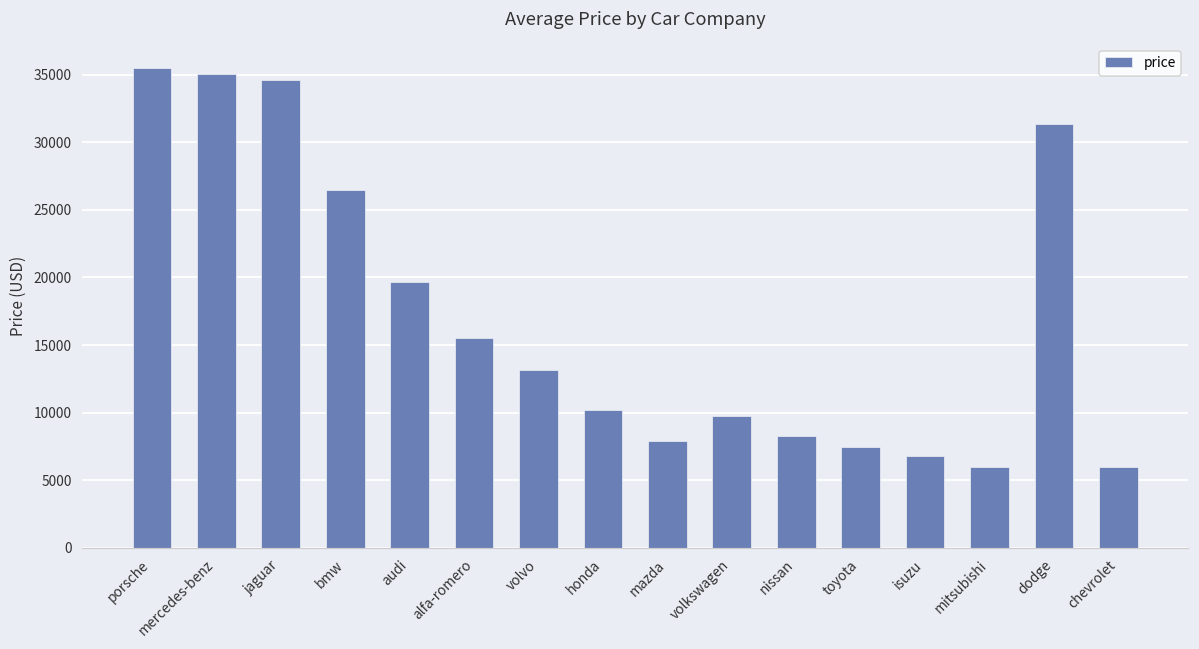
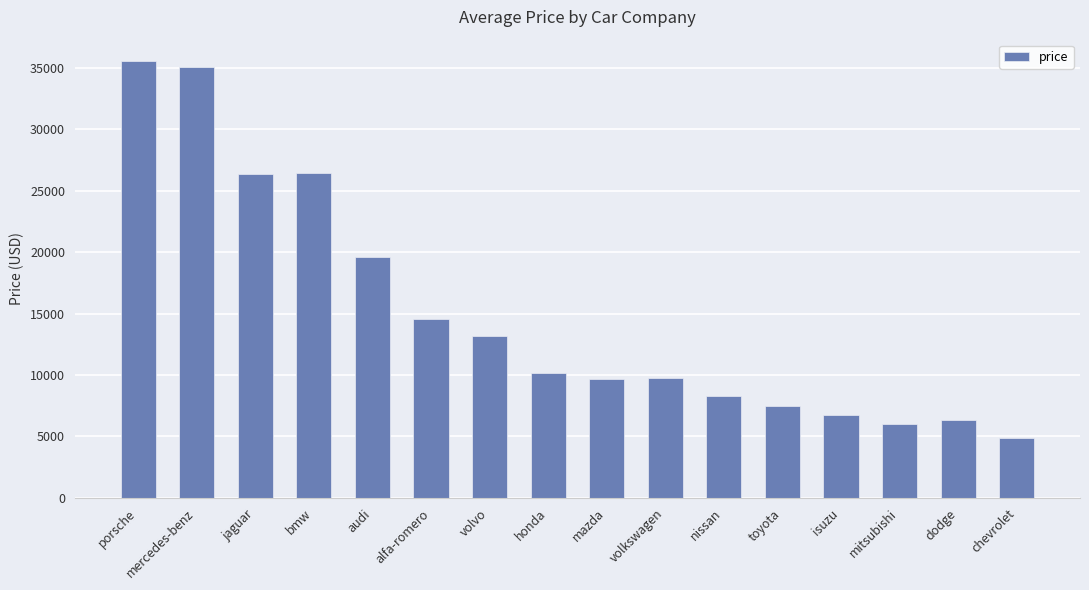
jaguar: 34600 -> 26400
alfa-romero: 15500 -> 14600
mazda: 7900 -> 9700
dodge: 31300 -> 6300
chevrolet: 6000 -> 4900
